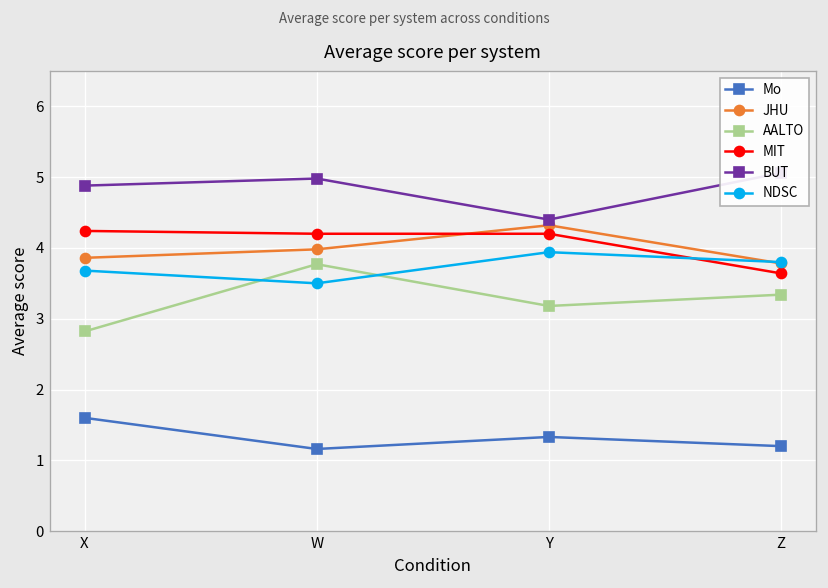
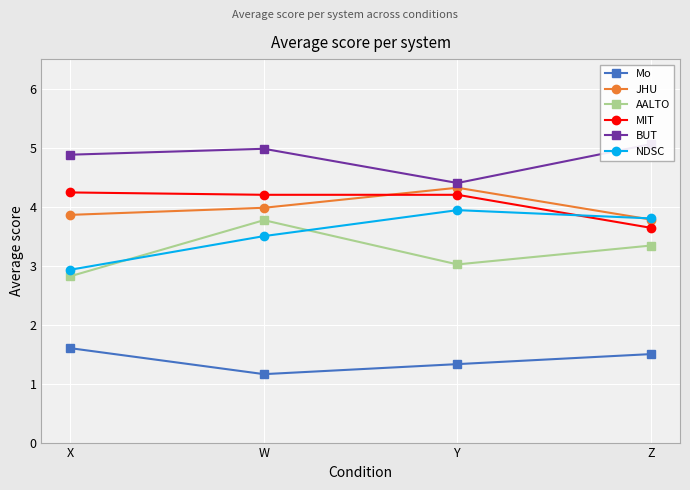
NDSC, X: 3.7 -> 2.9
AALTO, Y: 3.2 -> 3.0
Mo, Z: 1.2 -> 1.5
